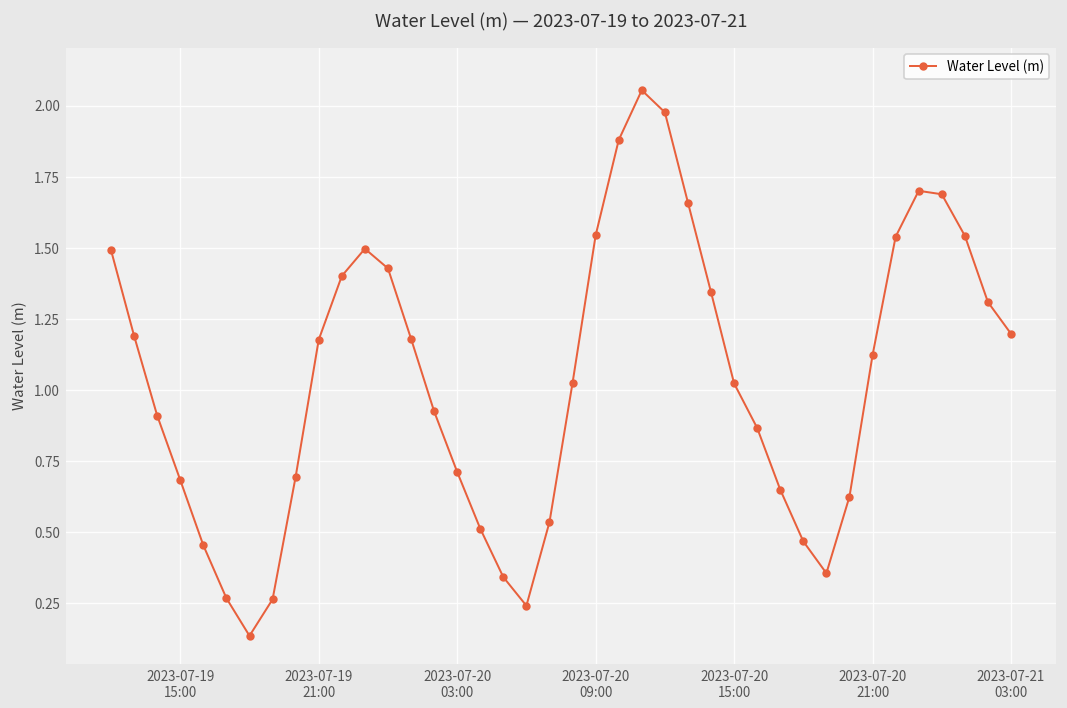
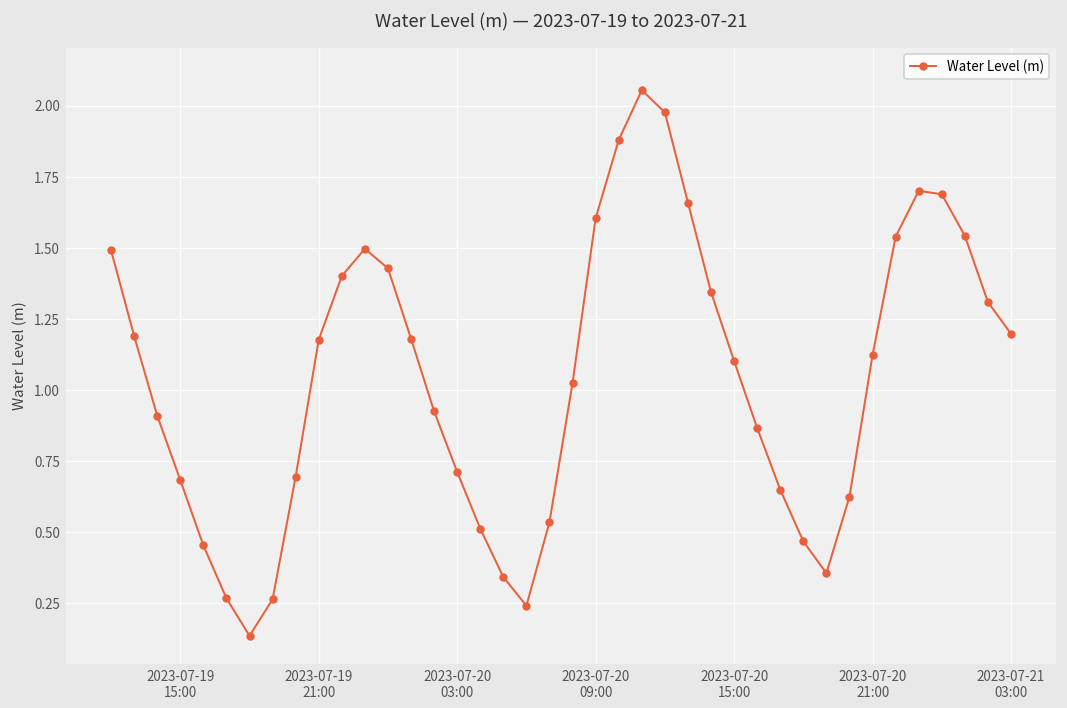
2023-07-20 09:00: 1.54 -> 1.61
2023-07-20 15:00: 1.02 -> 1.10
